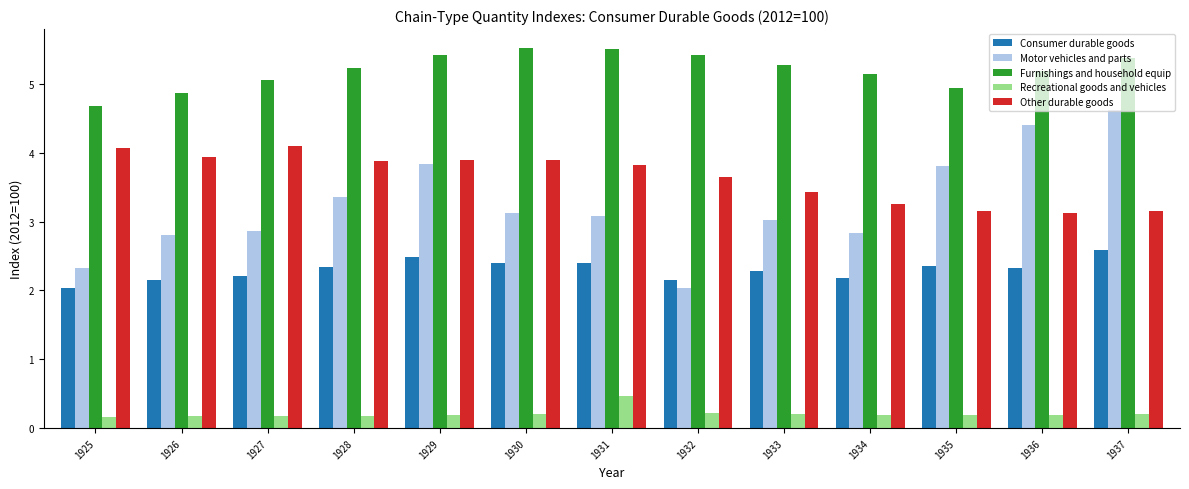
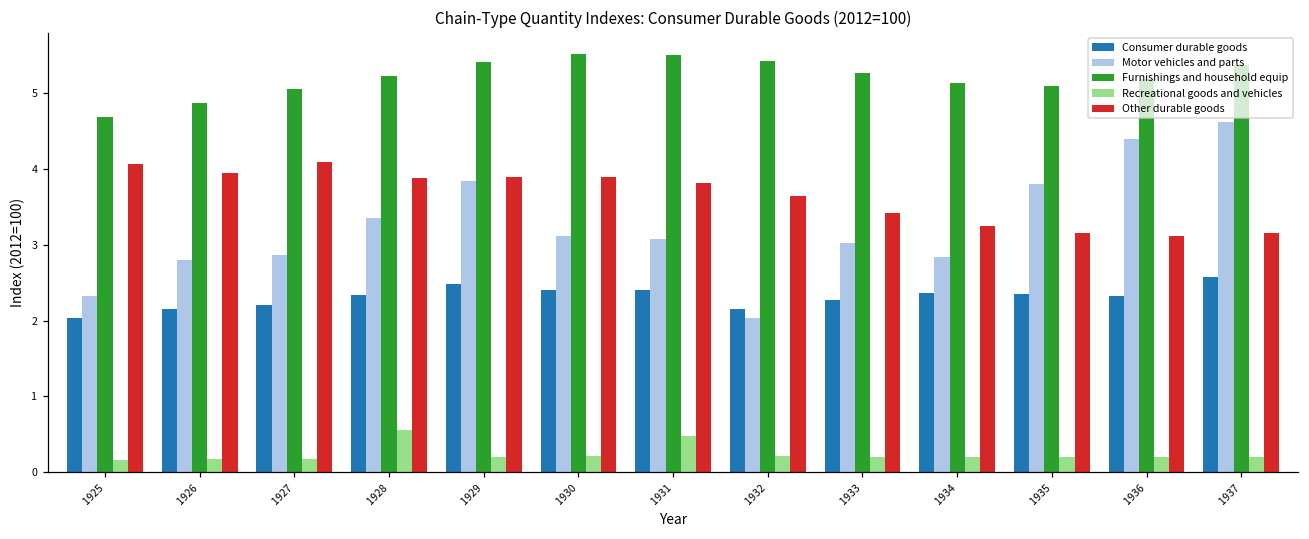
Recreational goods and vehicles, 1928: 0.2 -> 0.6
Consumer durable goods, 1934: 2.2 -> 2.4
Furnishings and household equip, 1935: 4.9 -> 5.1
